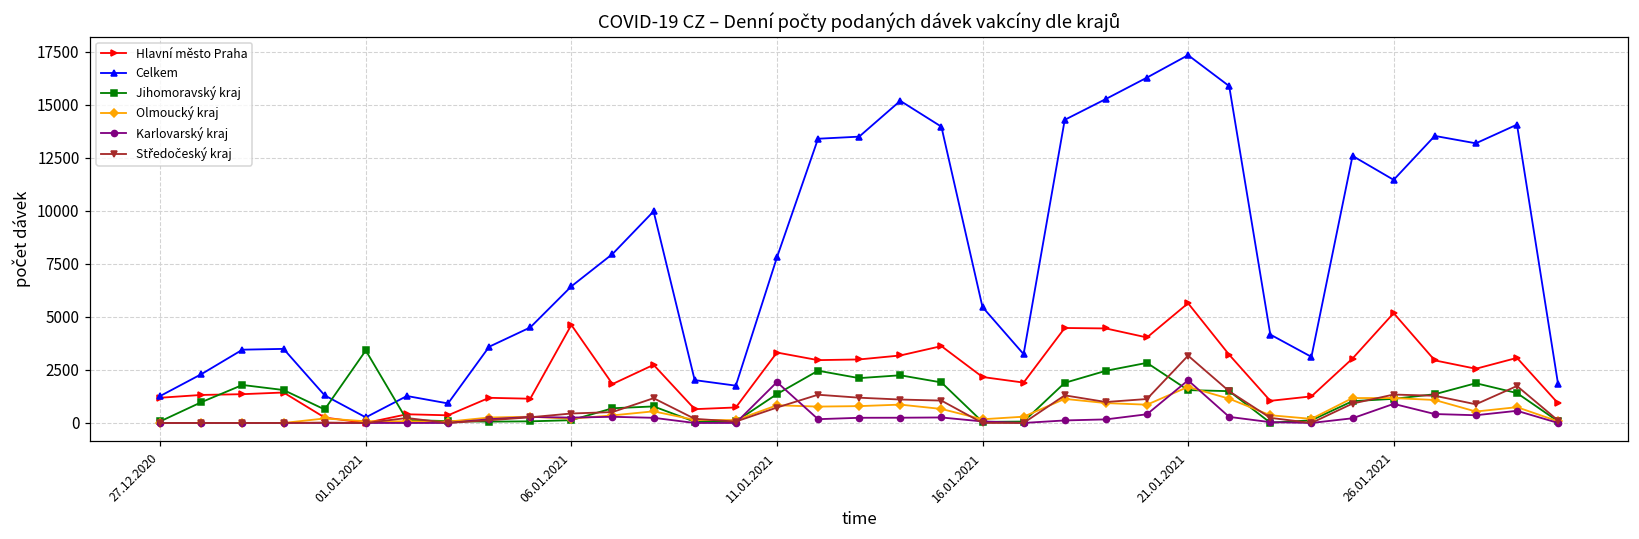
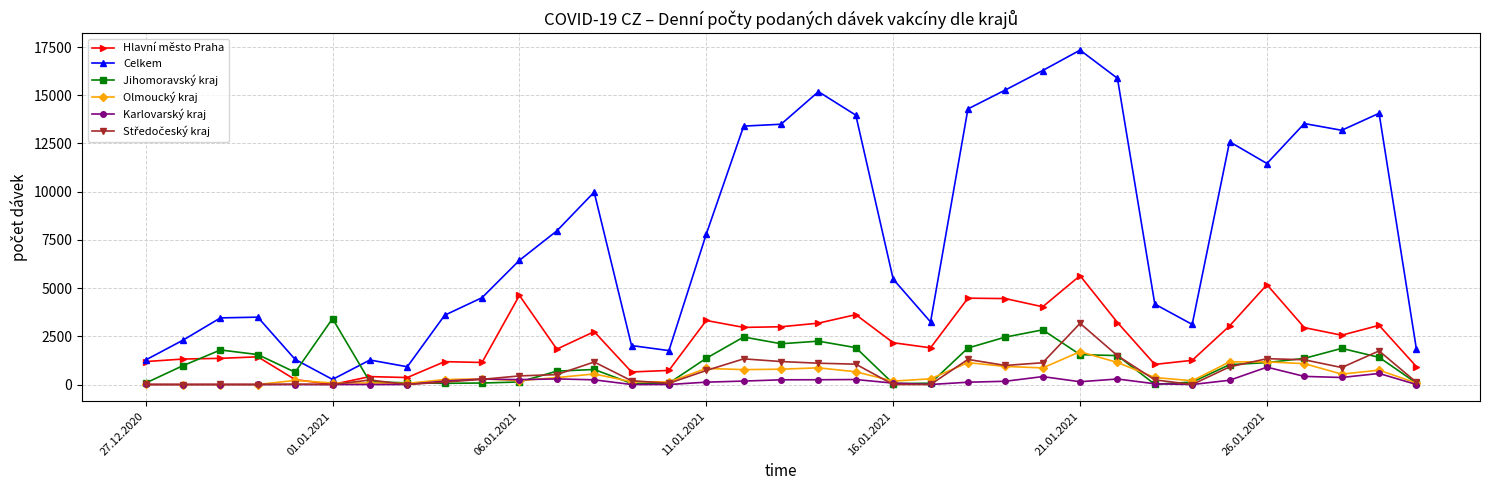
Karlovarský kraj, 11.01.2021: 1900 -> 100
Karlovarský kraj, 21.01.2021: 2000 -> 100
